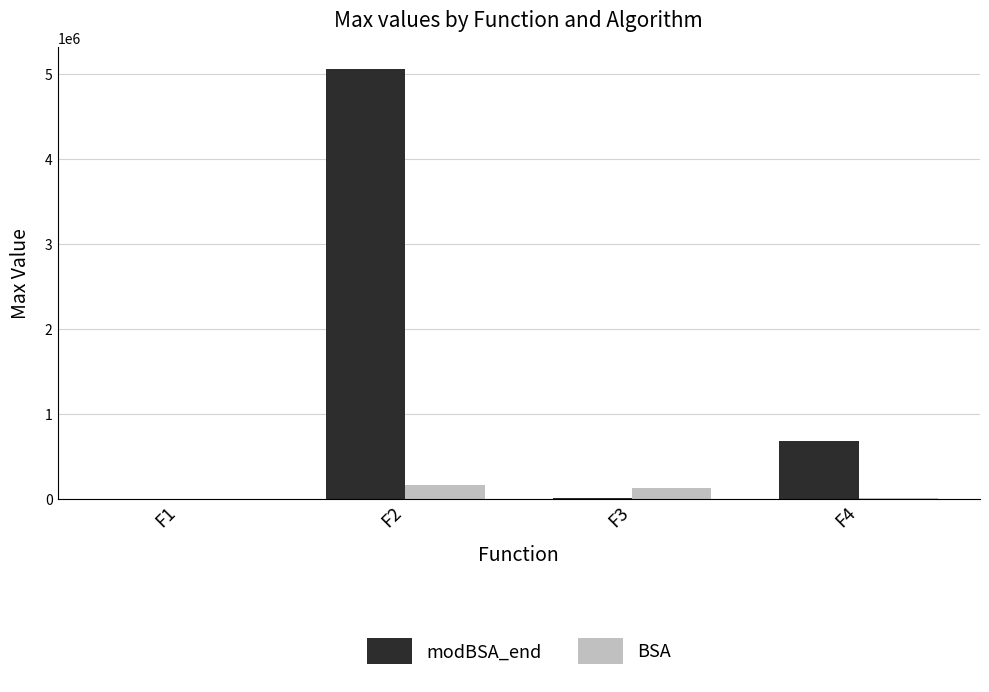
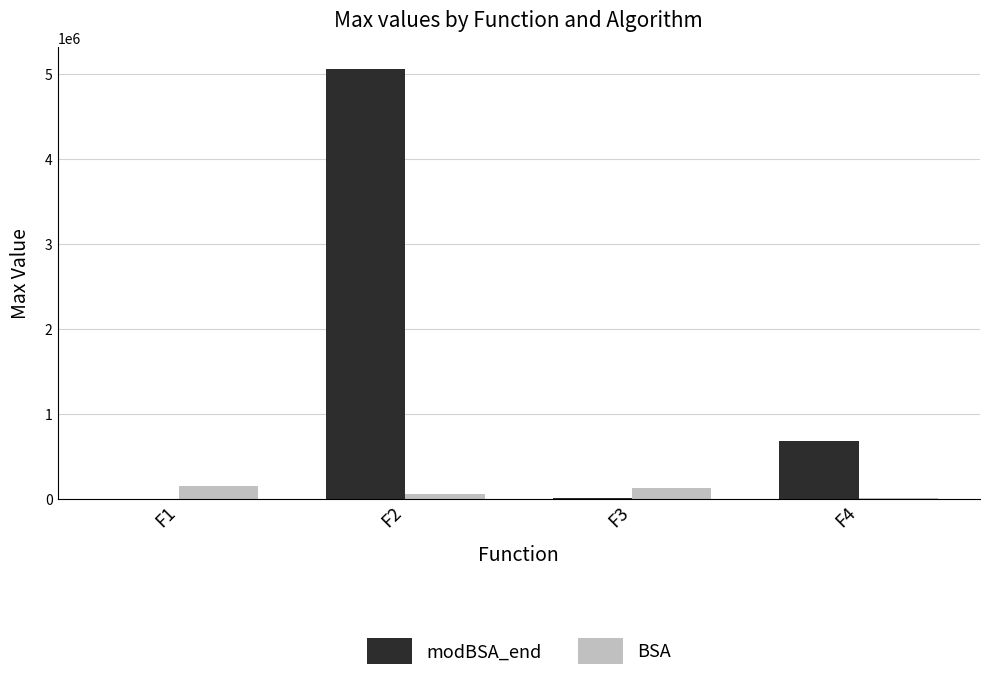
BSA, F1: 0 -> 100000
BSA, F2: 200000 -> 0
